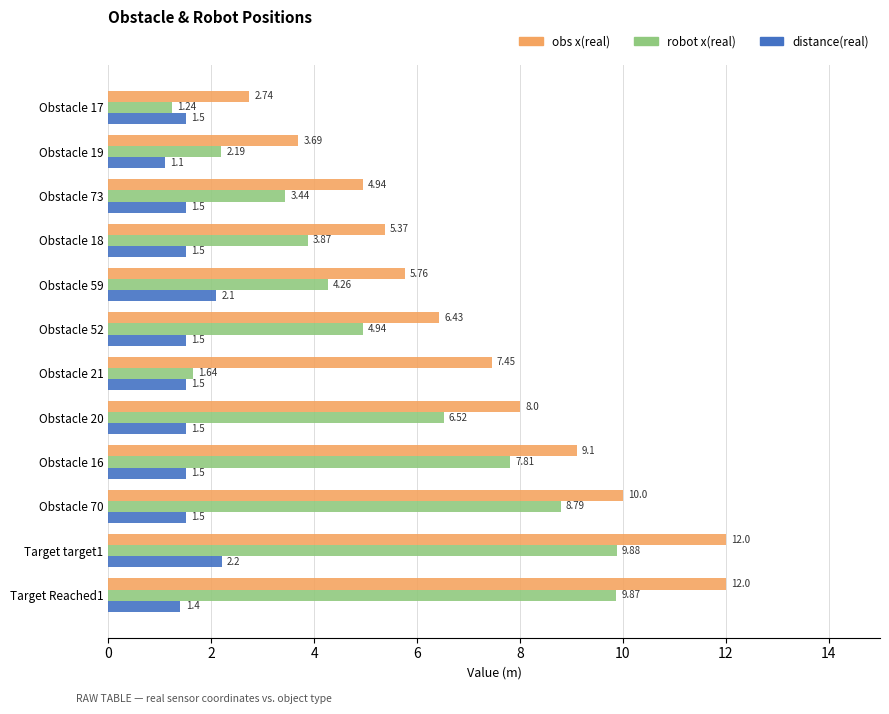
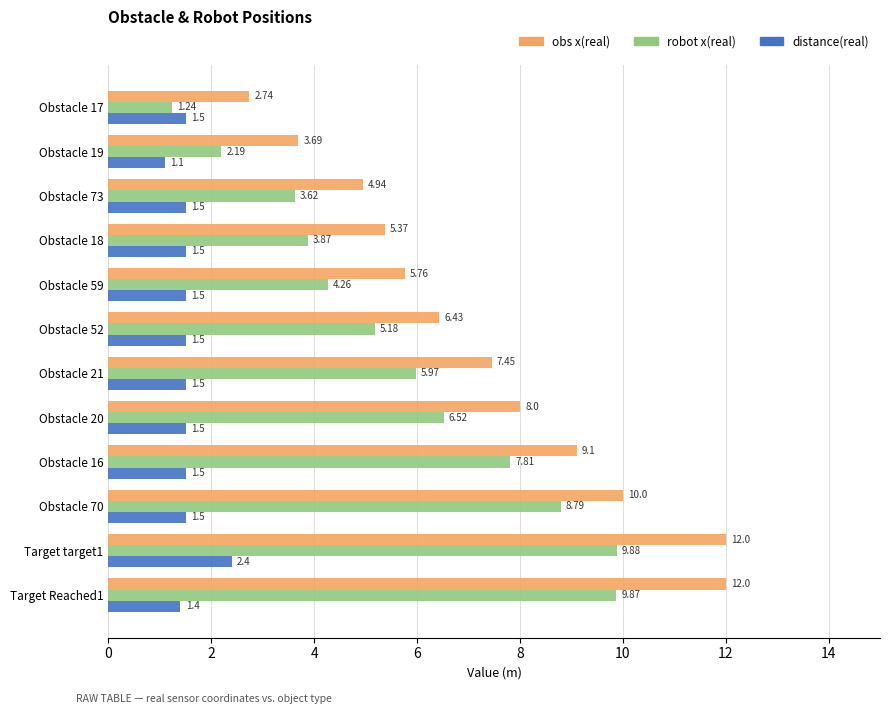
robot x(real), Obstacle 73: 3.44 -> 3.62
distance(real), Obstacle 59: 2.1 -> 1.5
robot x(real), Obstacle 52: 4.94 -> 5.18
robot x(real), Obstacle 21: 1.64 -> 5.97
distance(real), Target target1: 2.2 -> 2.4
